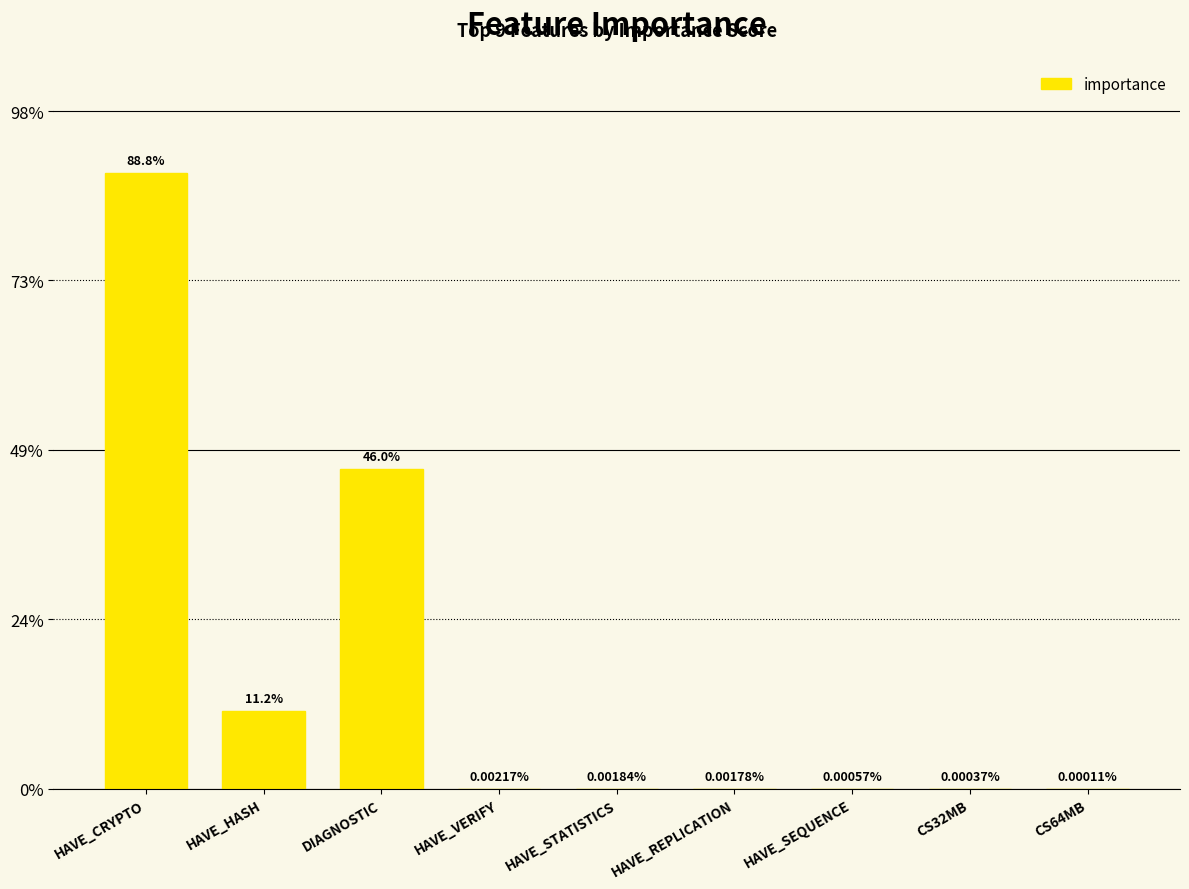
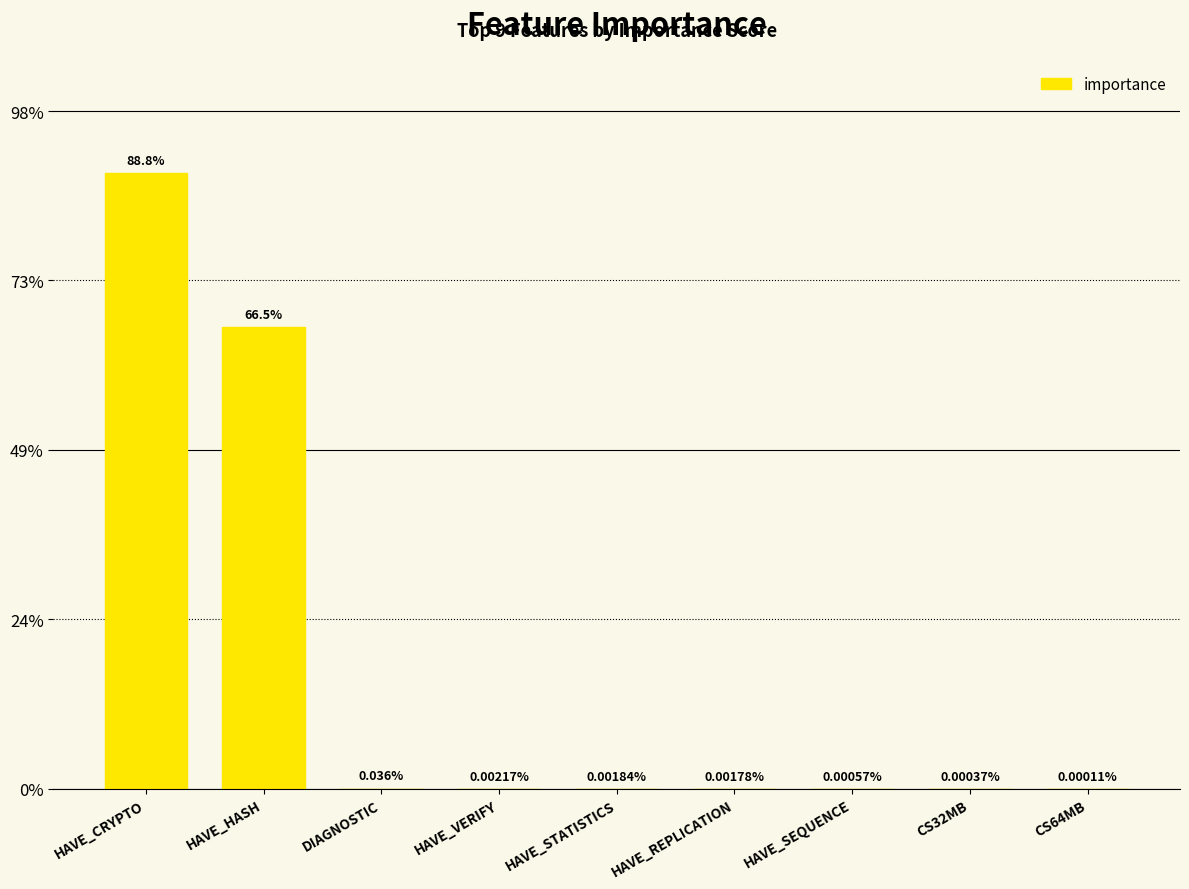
HAVE_HASH: 11.2% -> 66.5%
DIAGNOSTIC: 46.0% -> 0.036%
